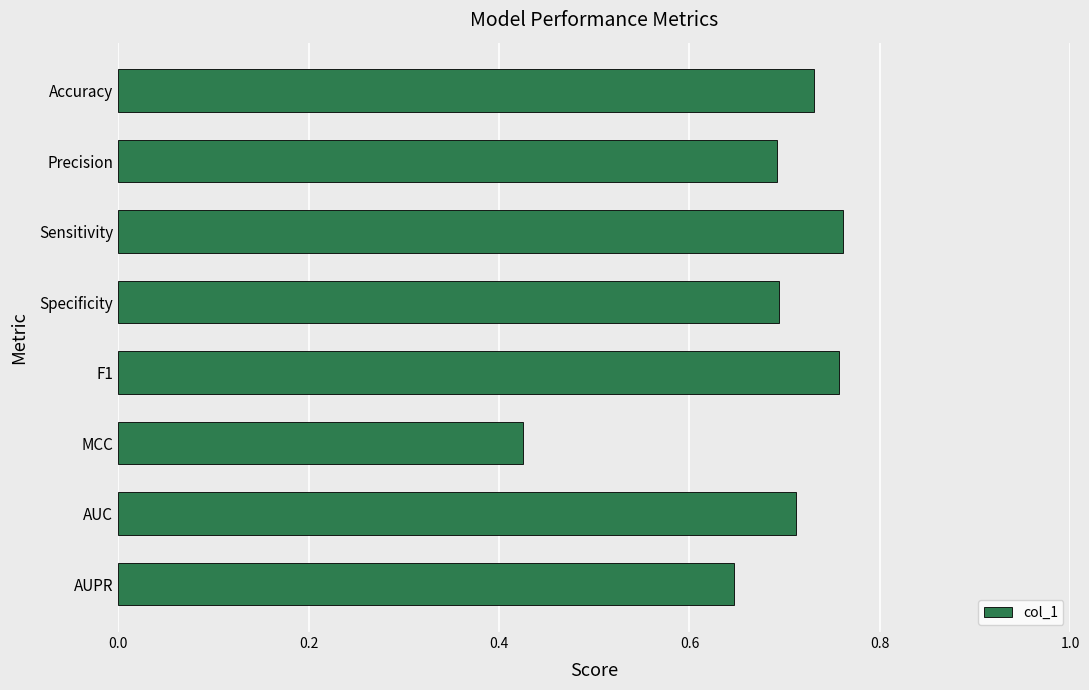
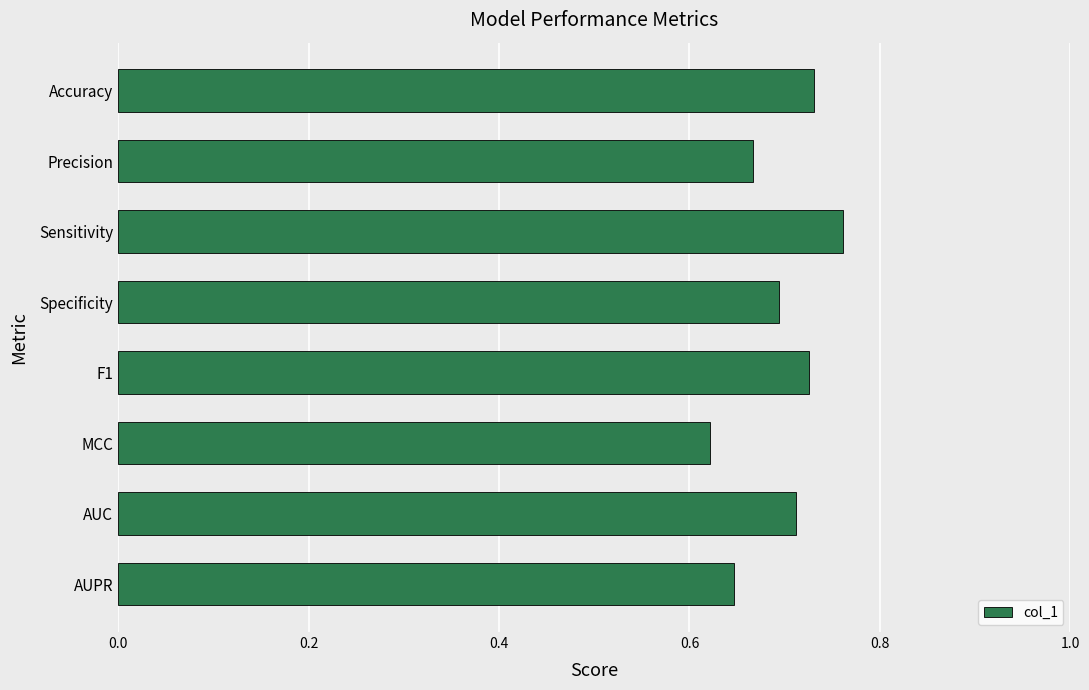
Precision: 0.69 -> 0.67
F1: 0.76 -> 0.73
MCC: 0.43 -> 0.62
